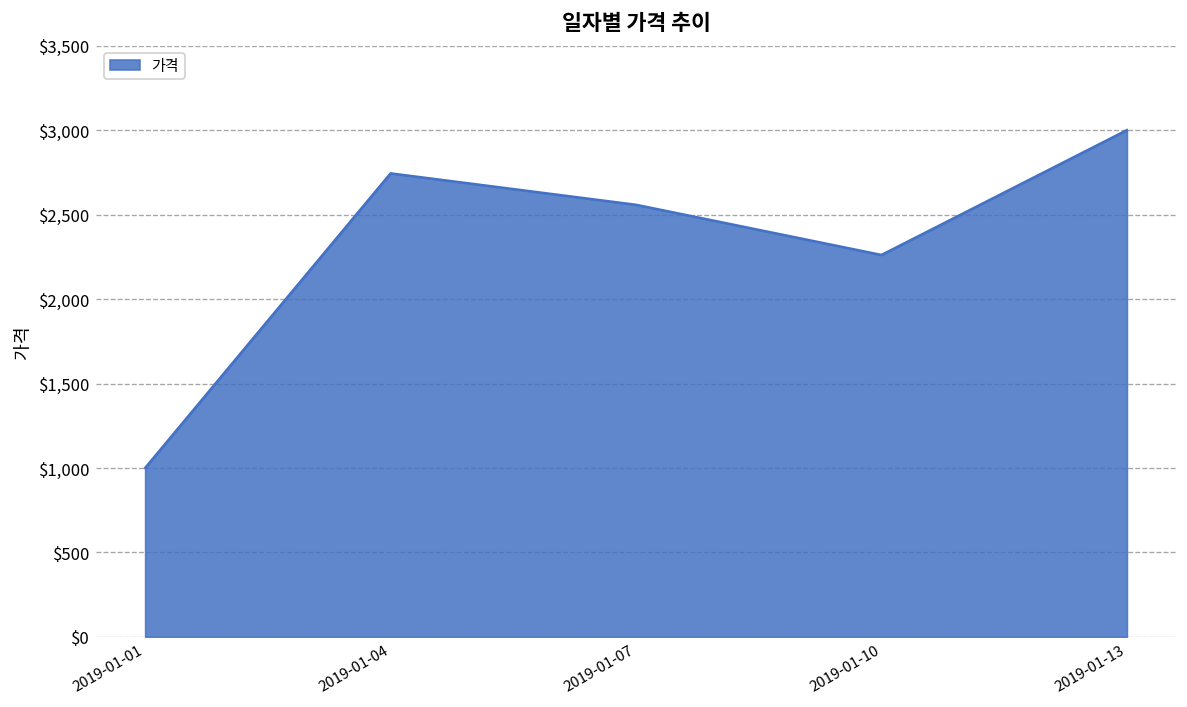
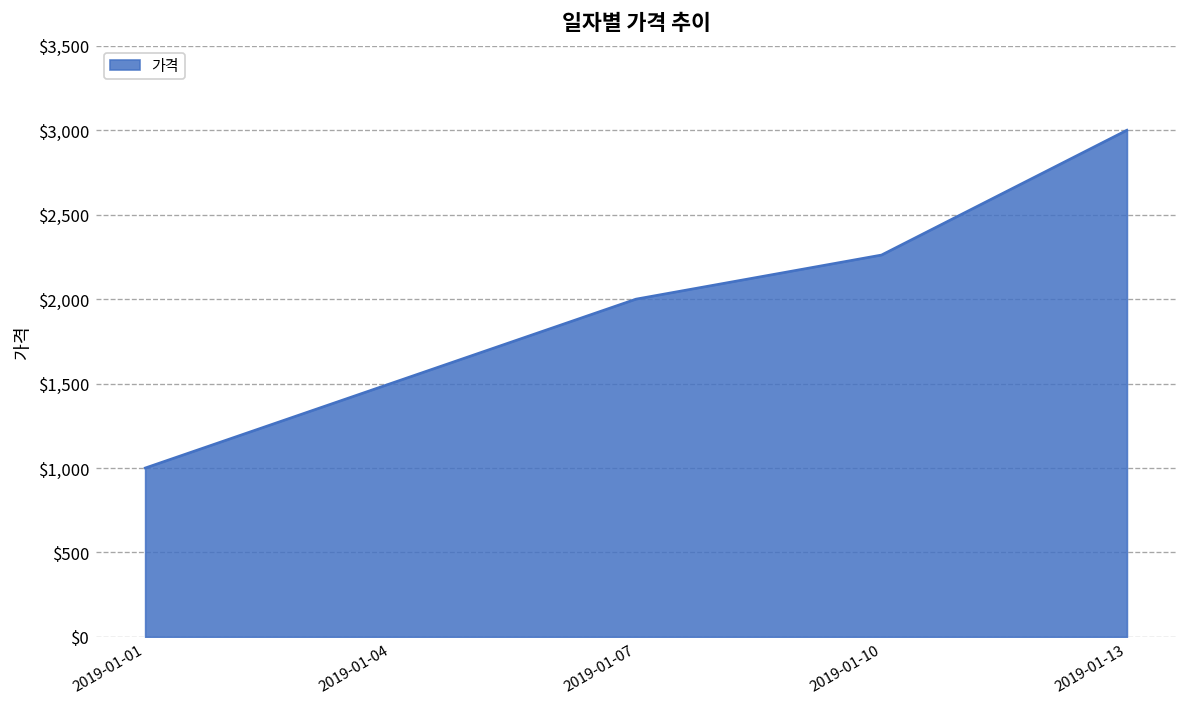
2019-01-04: $2,740 -> $1,500
2019-01-07: $2,560 -> $2,000
